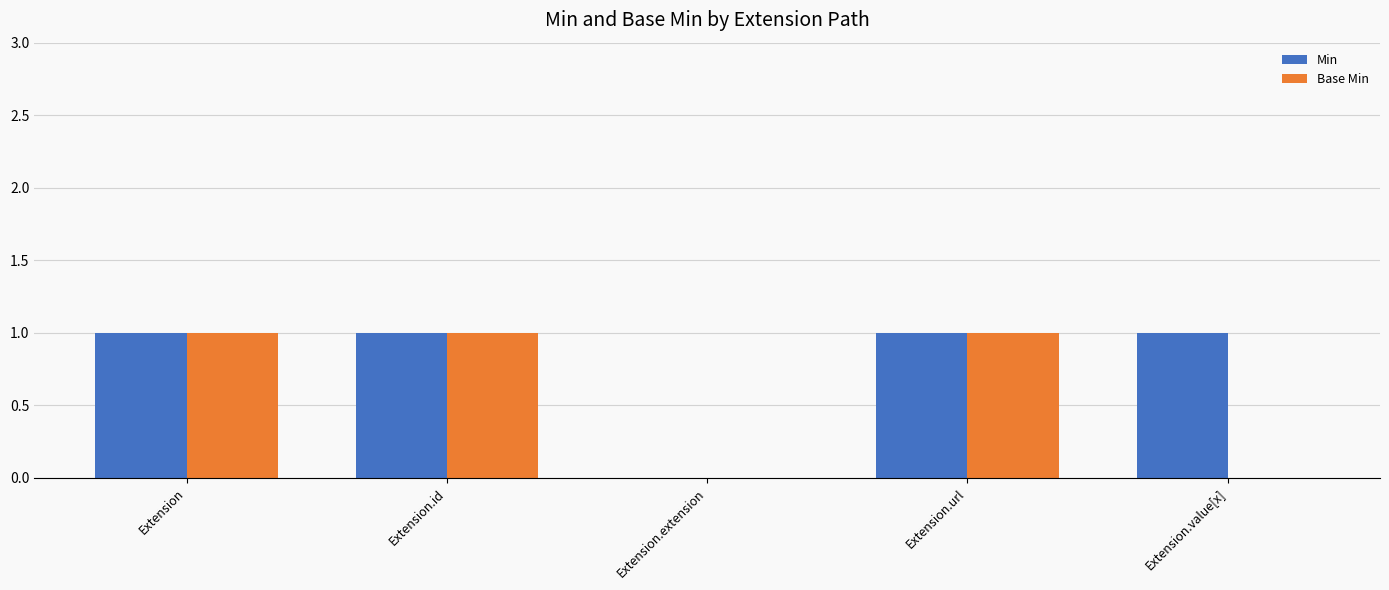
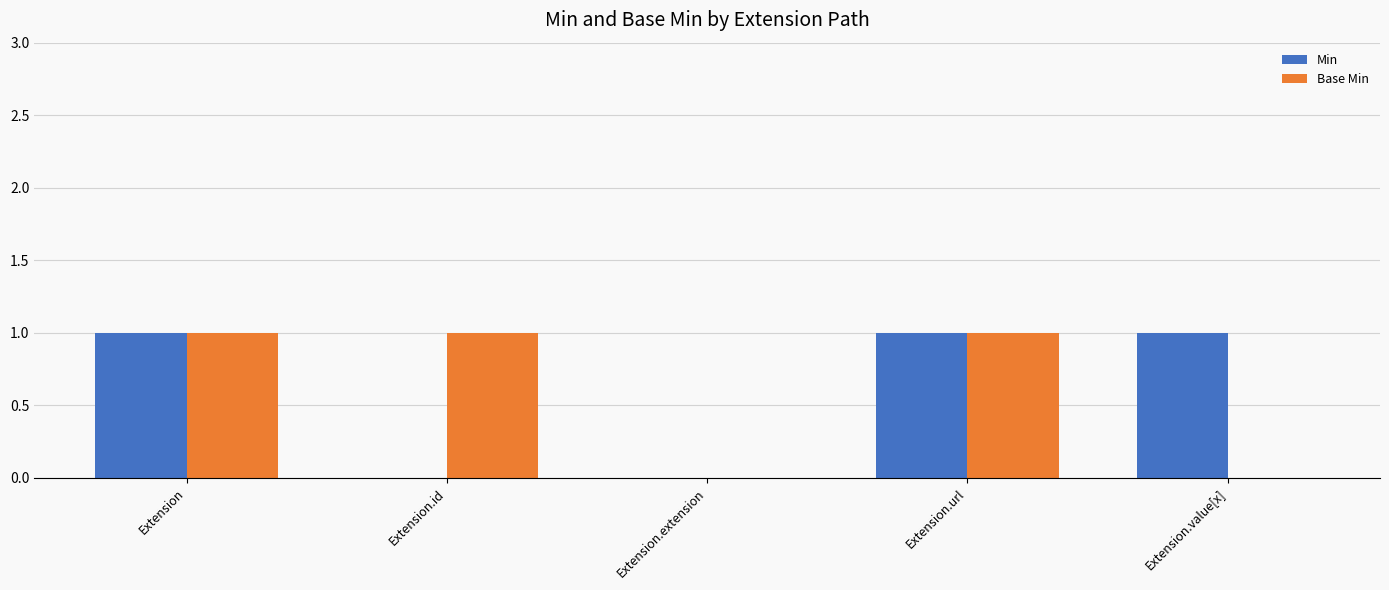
Min, Extension.id: 1 -> 0
